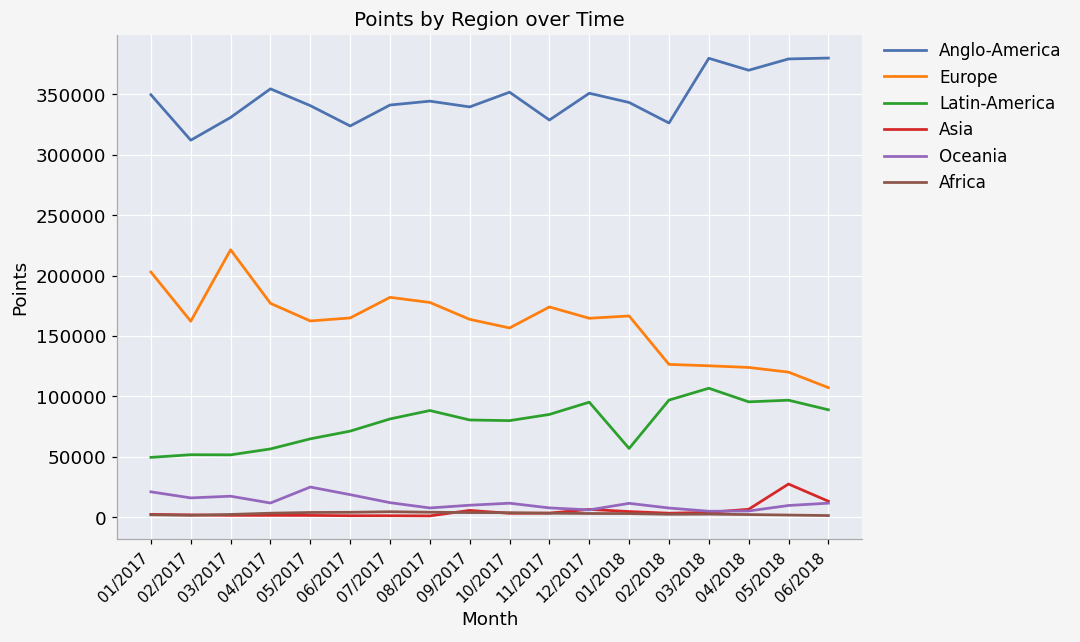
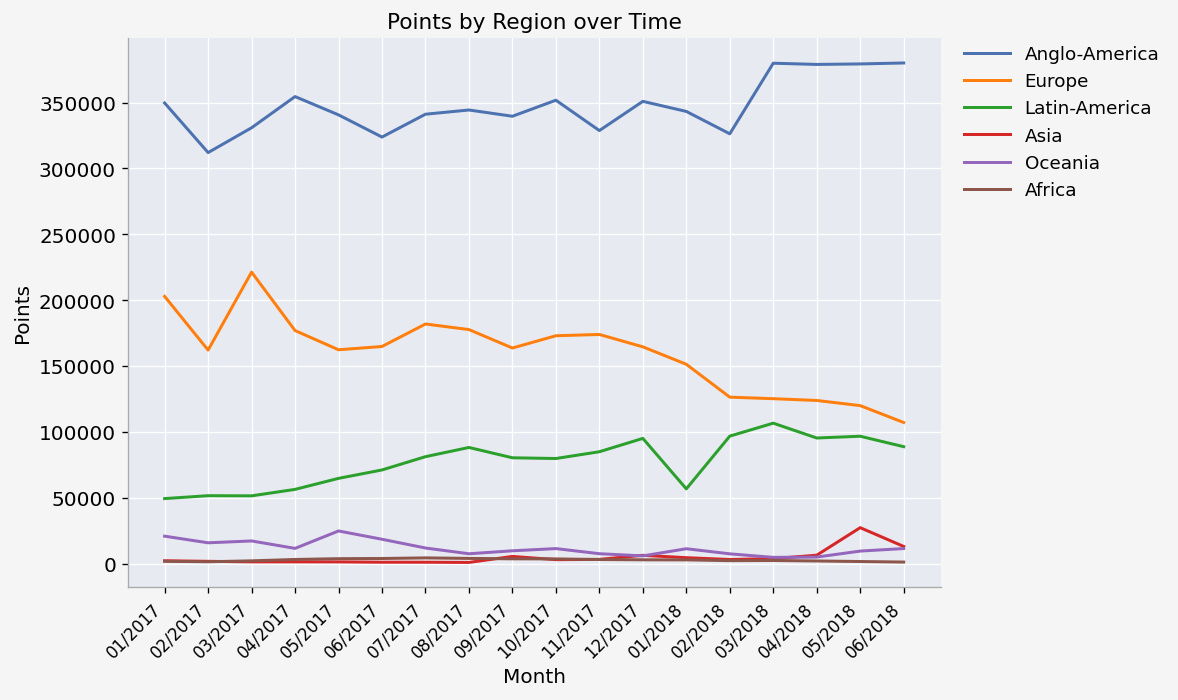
Europe, 10/2017: 157000 -> 173000
Europe, 01/2018: 167000 -> 151000
Anglo-America, 04/2018: 370000 -> 379000
